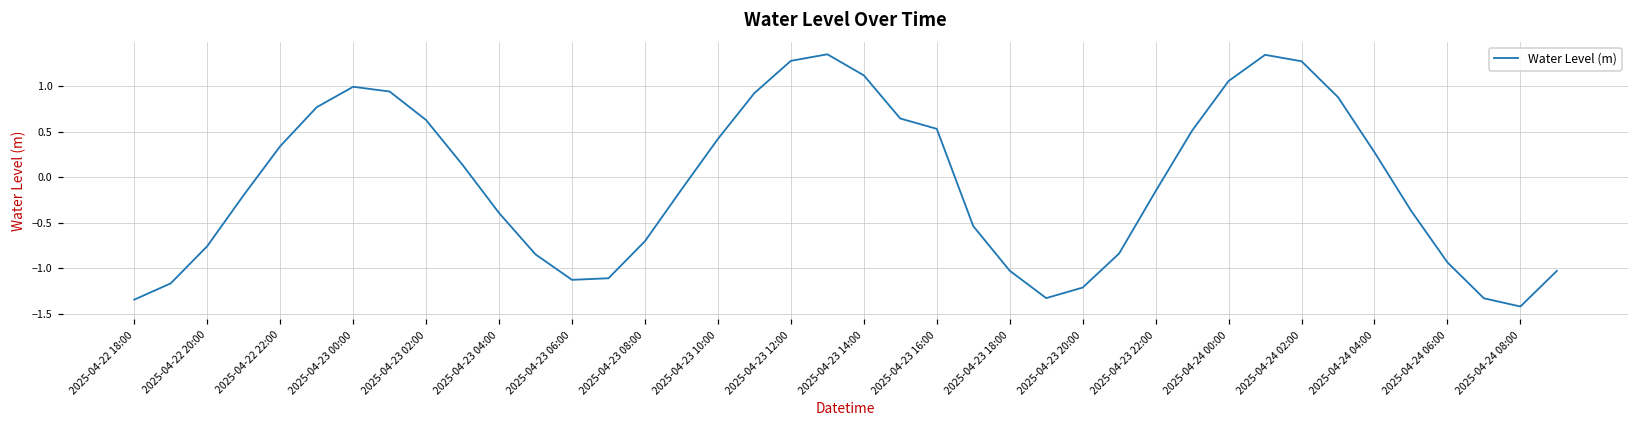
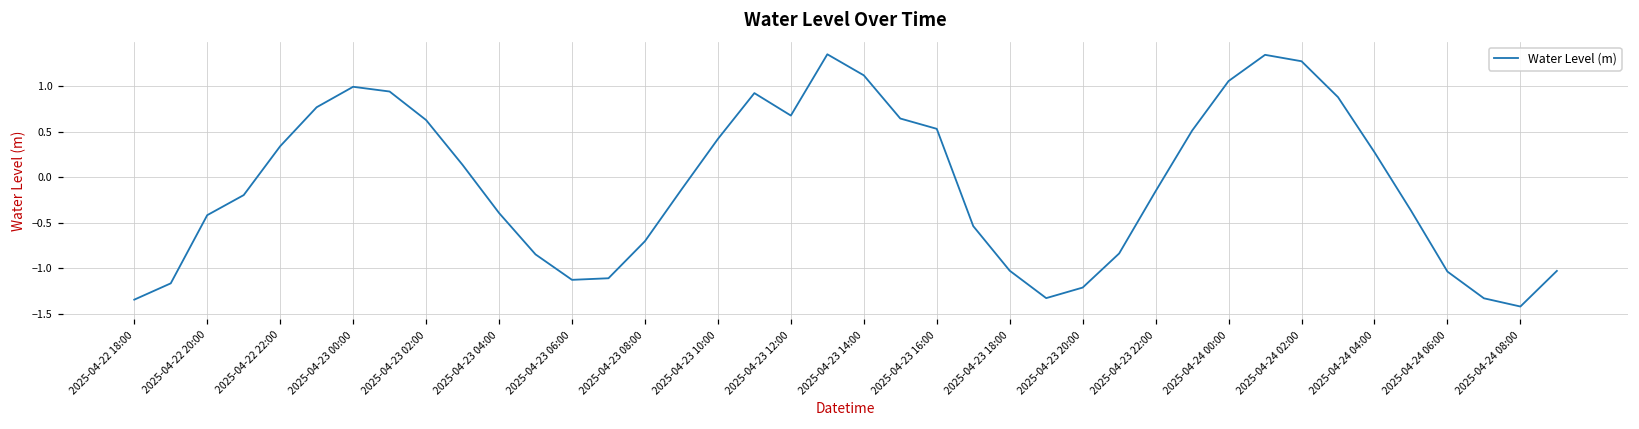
2025-04-22 20:00: -0.8 -> -0.4
2025-04-23 12:00: 1.3 -> 0.7
2025-04-24 06:00: -0.9 -> -1.0
